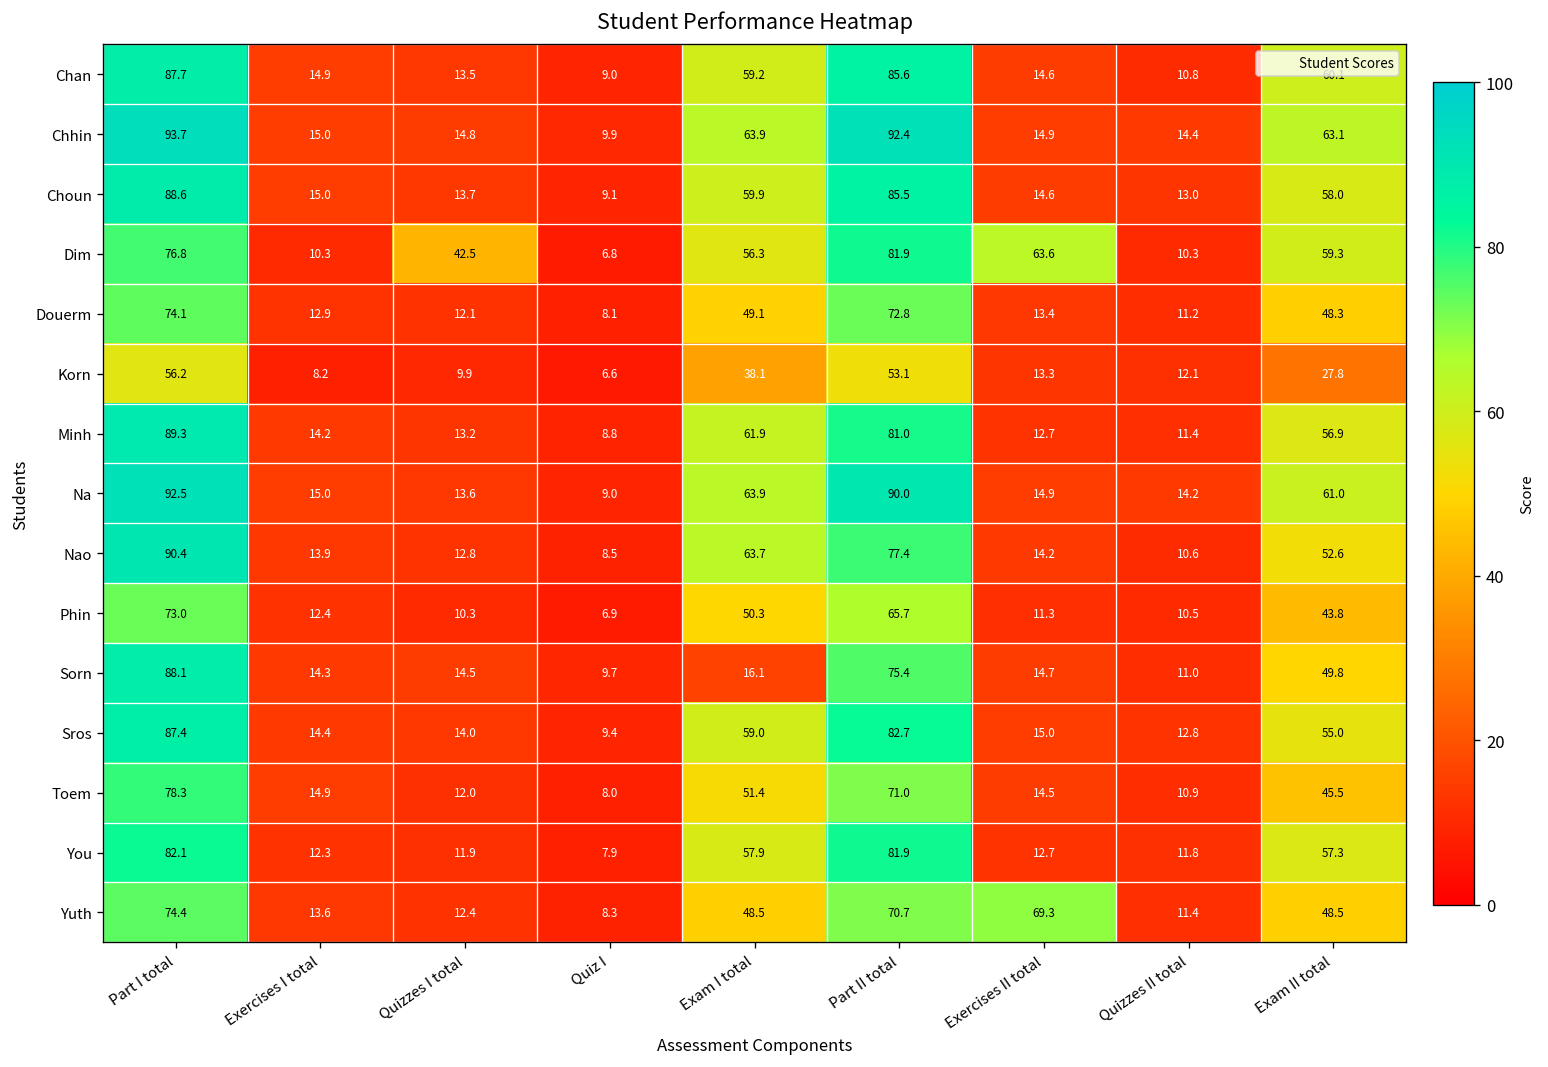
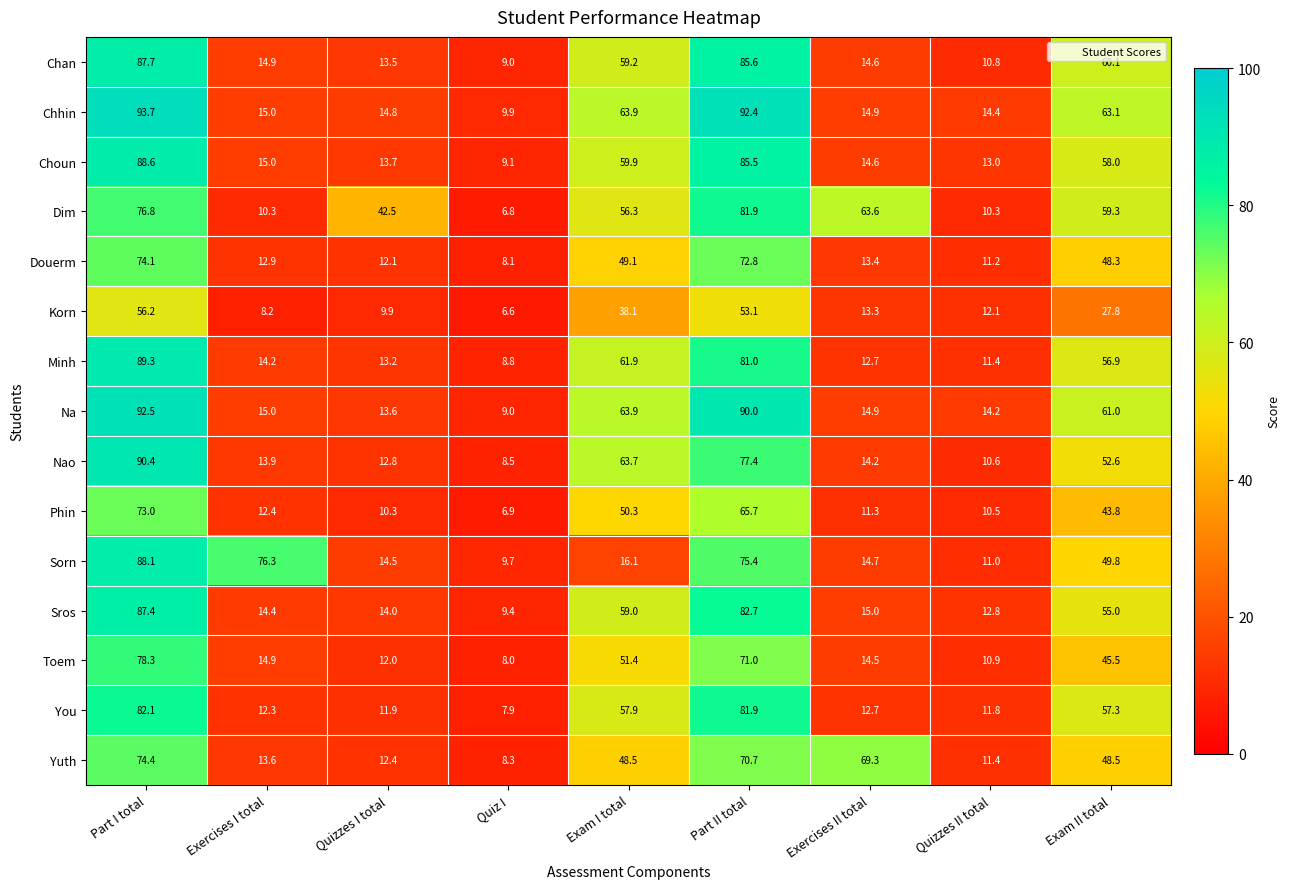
Sorn, Exercises I total: 14.3 -> 76.3
